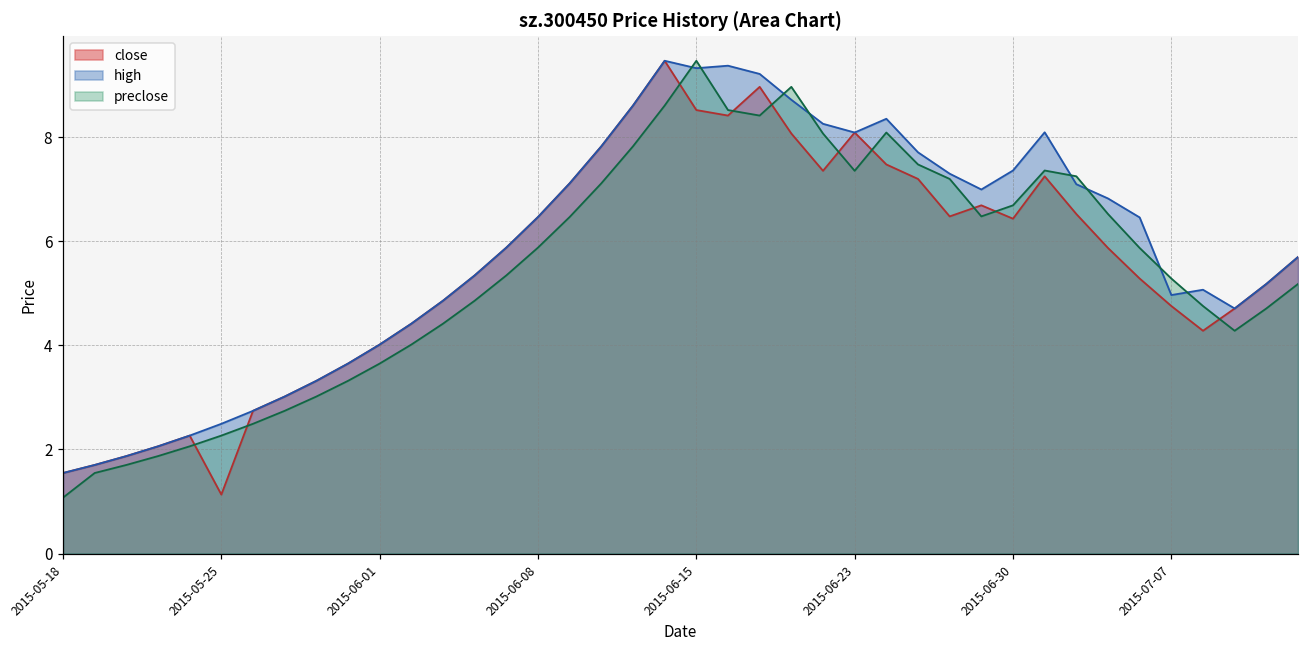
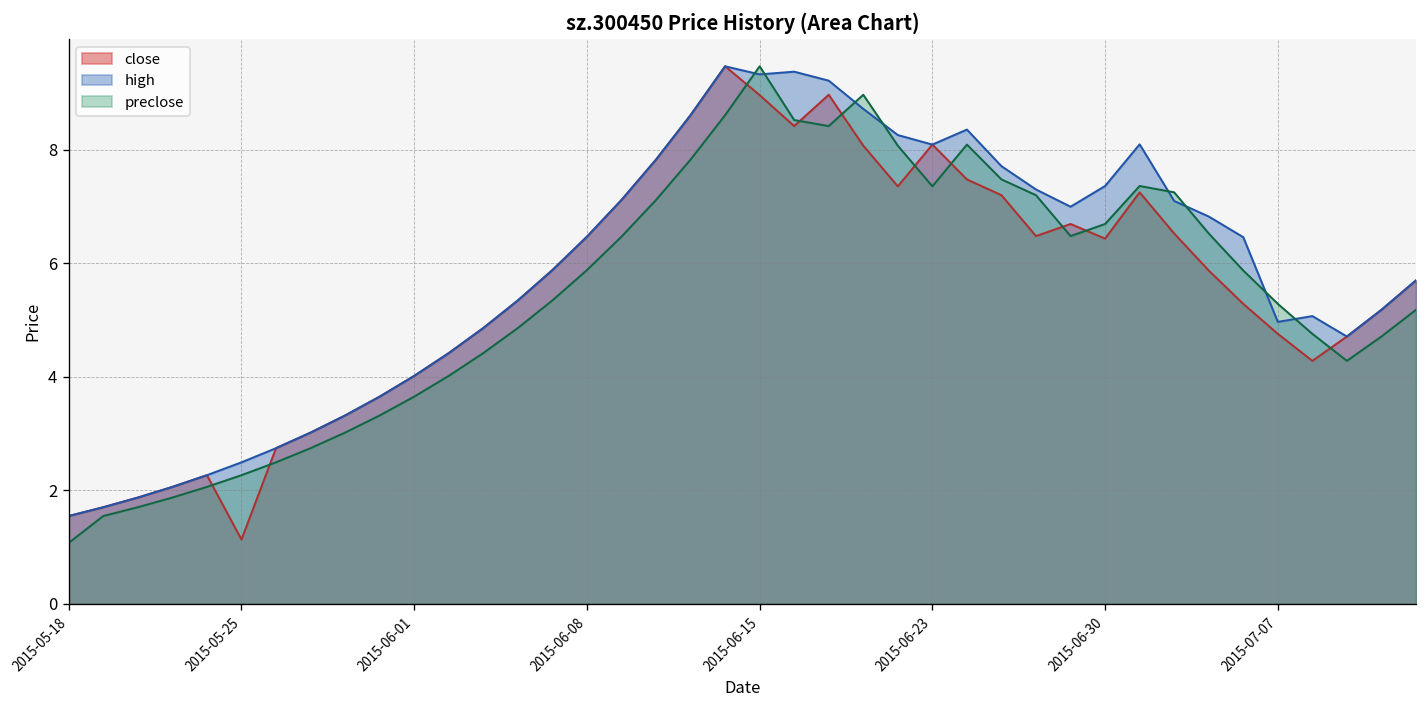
close, 2015-06-15: 8.5 -> 9.0
